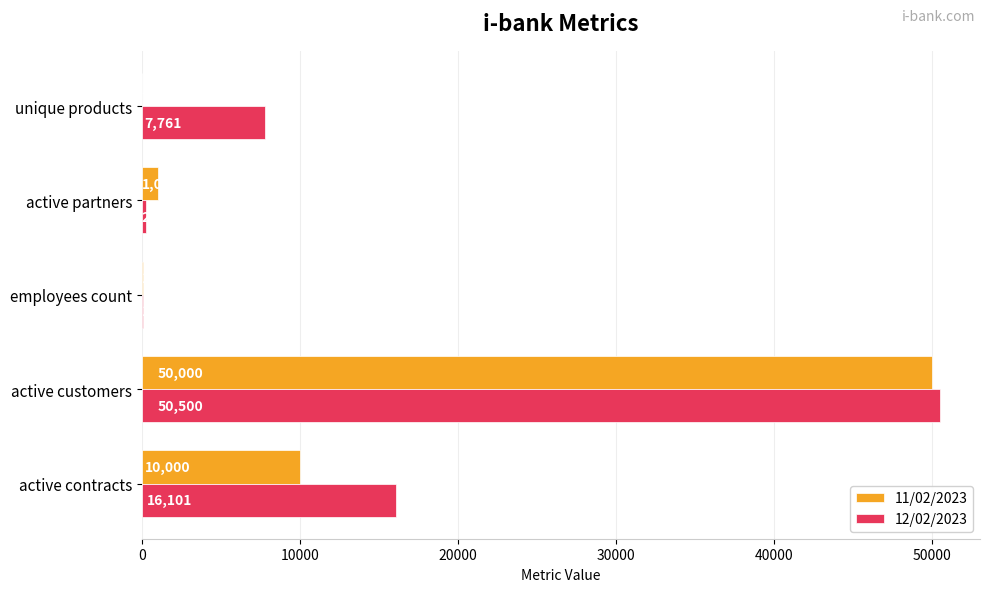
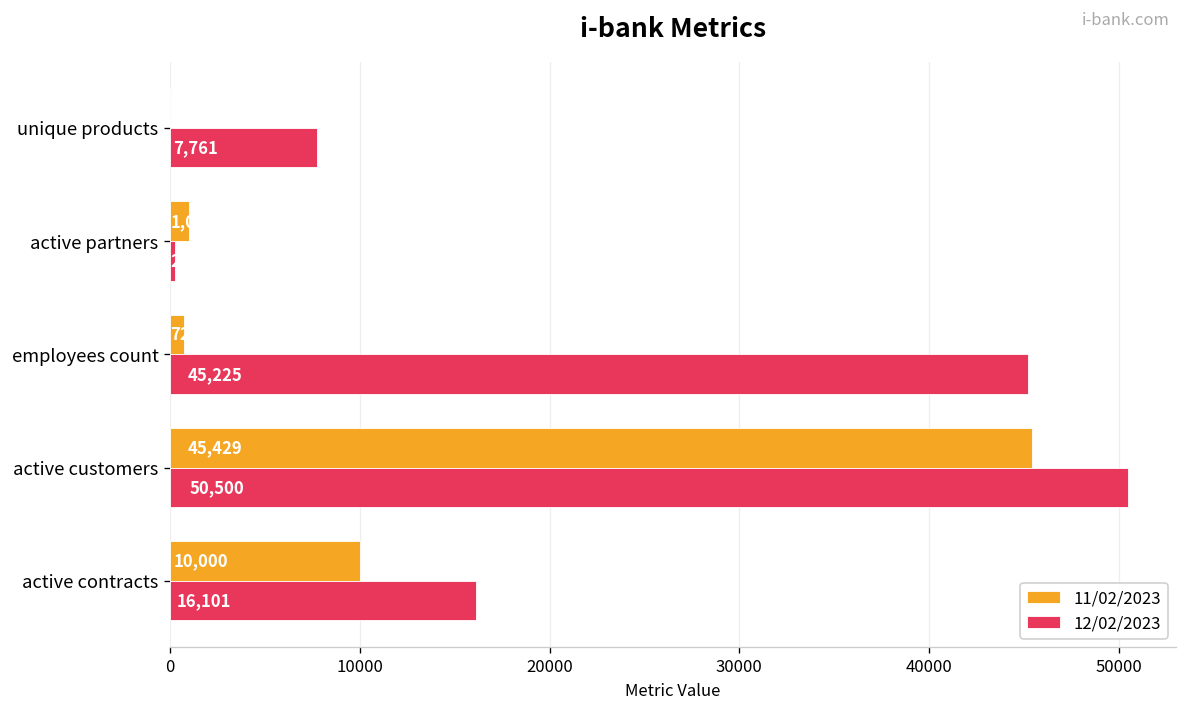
11/02/2023, employees count: 100 -> 700
12/02/2023, employees count: 100 -> 45200
11/02/2023, active customers: 50,000 -> 45,429
